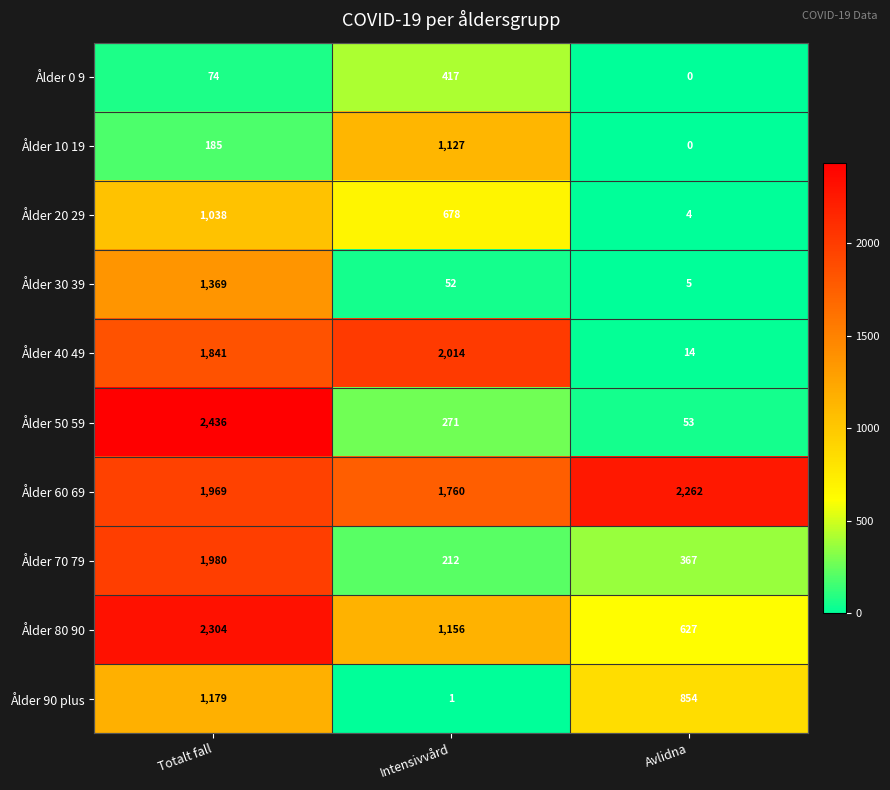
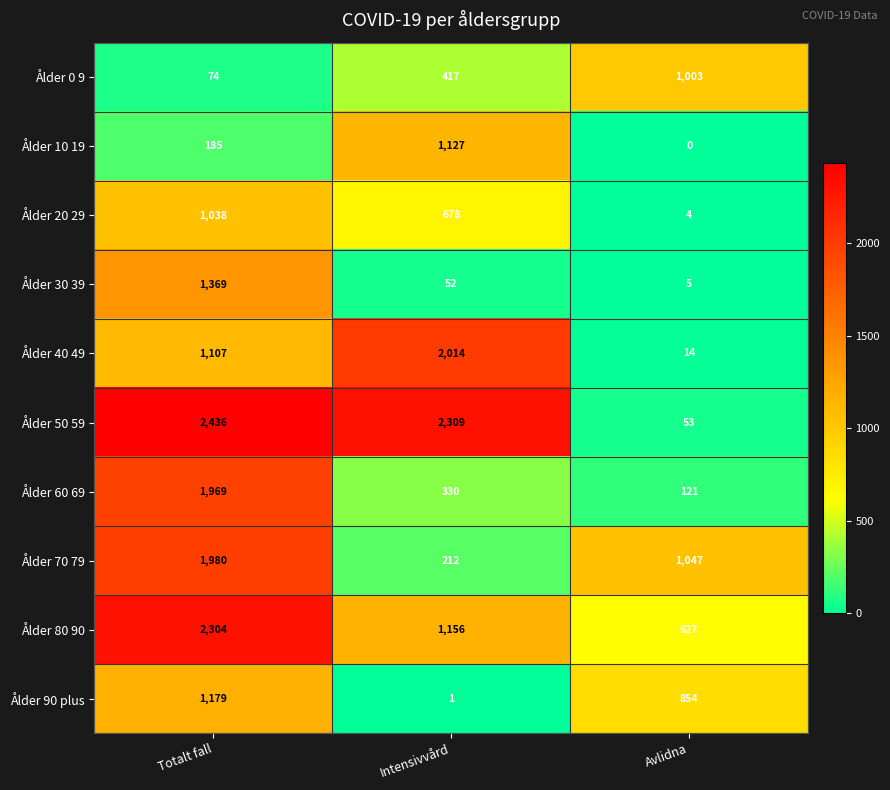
Ålder 0 9, Avlidna: 0 -> 1,003
Ålder 40 49, Totalt fall: 1,841 -> 1,107
Ålder 50 59, Intensivvård: 271 -> 2,309
Ålder 60 69, Intensivvård: 1,760 -> 330
Ålder 60 69, Avlidna: 2,262 -> 121
Ålder 70 79, Avlidna: 367 -> 1,047
